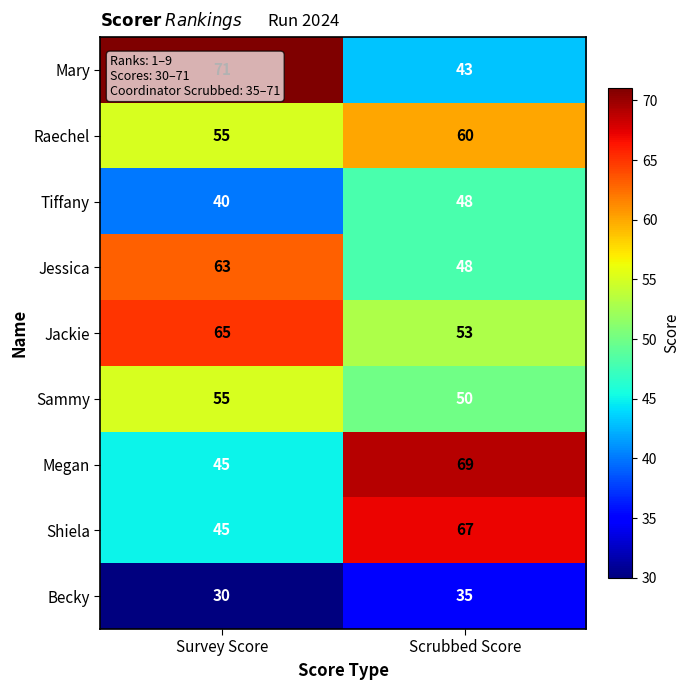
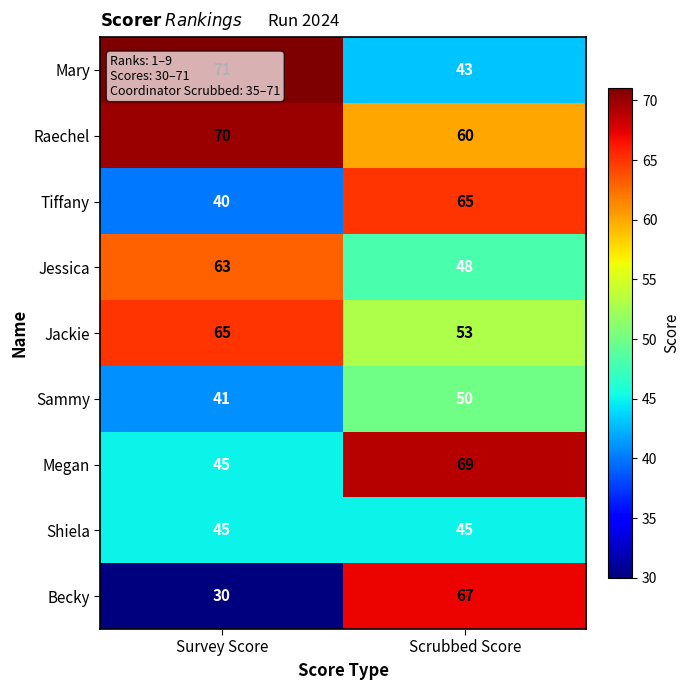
Raechel, Survey Score: 55 -> 70
Tiffany, Scrubbed Score: 48 -> 65
Sammy, Survey Score: 55 -> 41
Shiela, Scrubbed Score: 67 -> 45
Becky, Scrubbed Score: 35 -> 67
